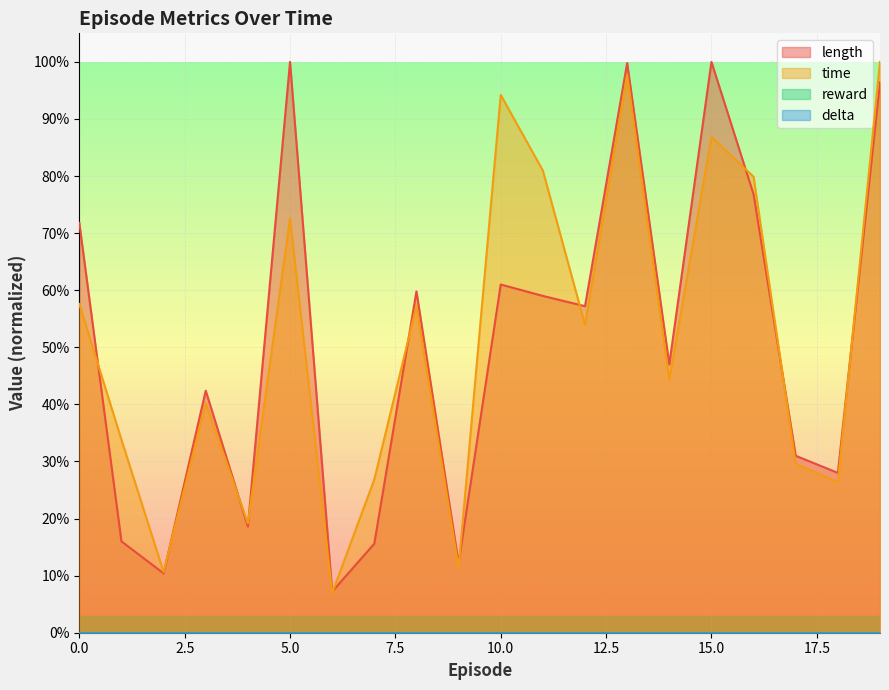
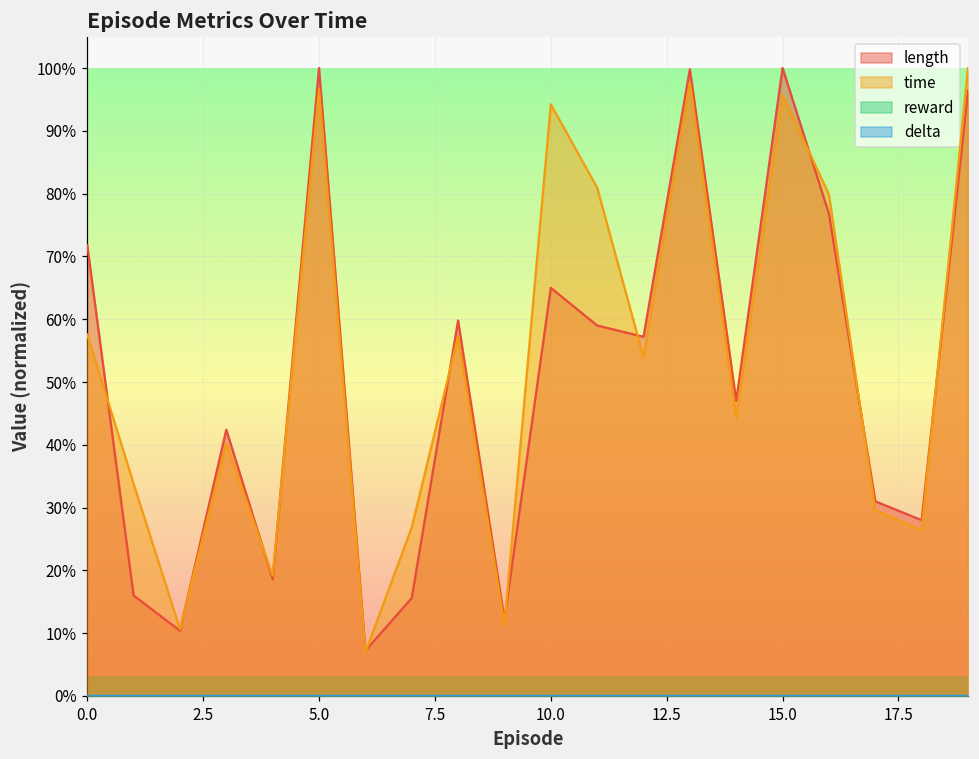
time, 5.0: 73% -> 97%
length, 10.0: 61% -> 65%
time, 15.0: 87% -> 96%
